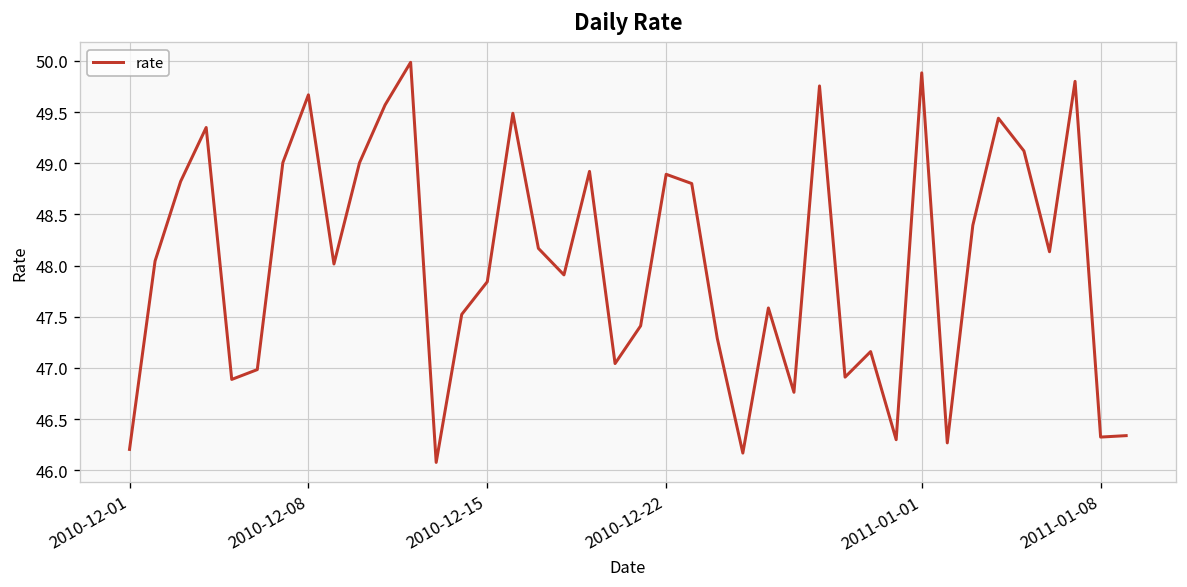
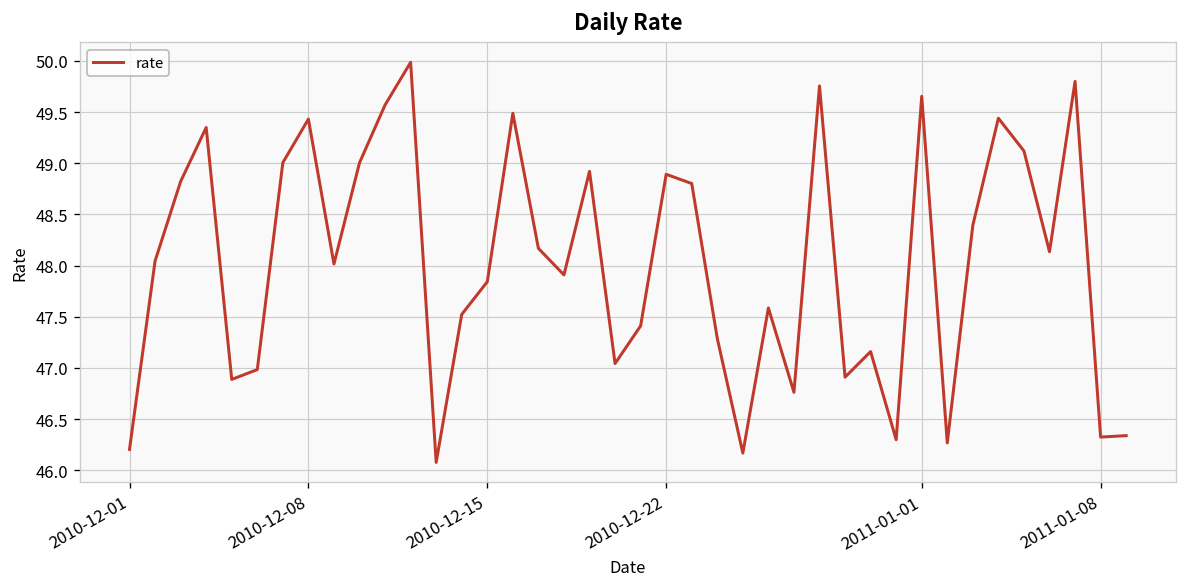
2010-12-08: 49.7 -> 49.4
2011-01-01: 49.9 -> 49.7
